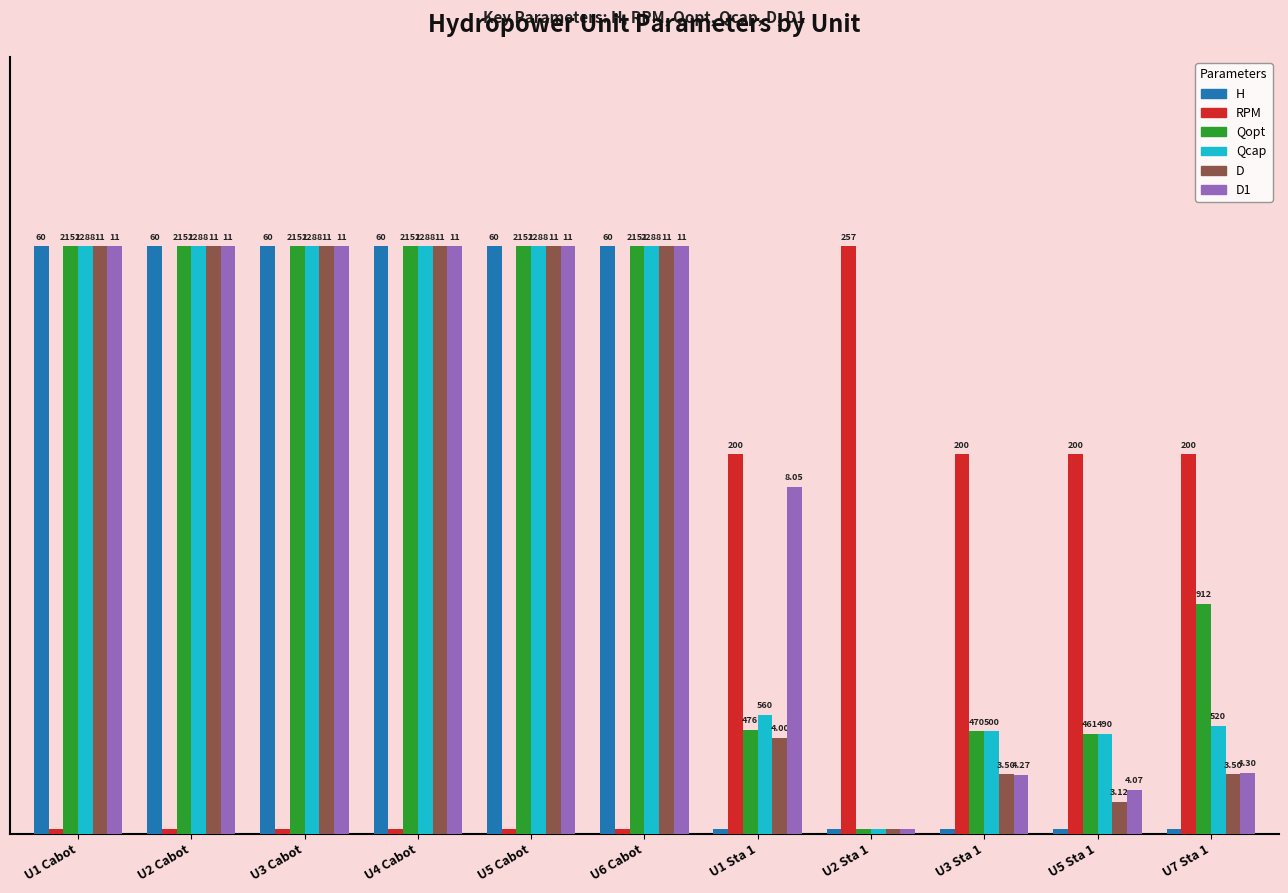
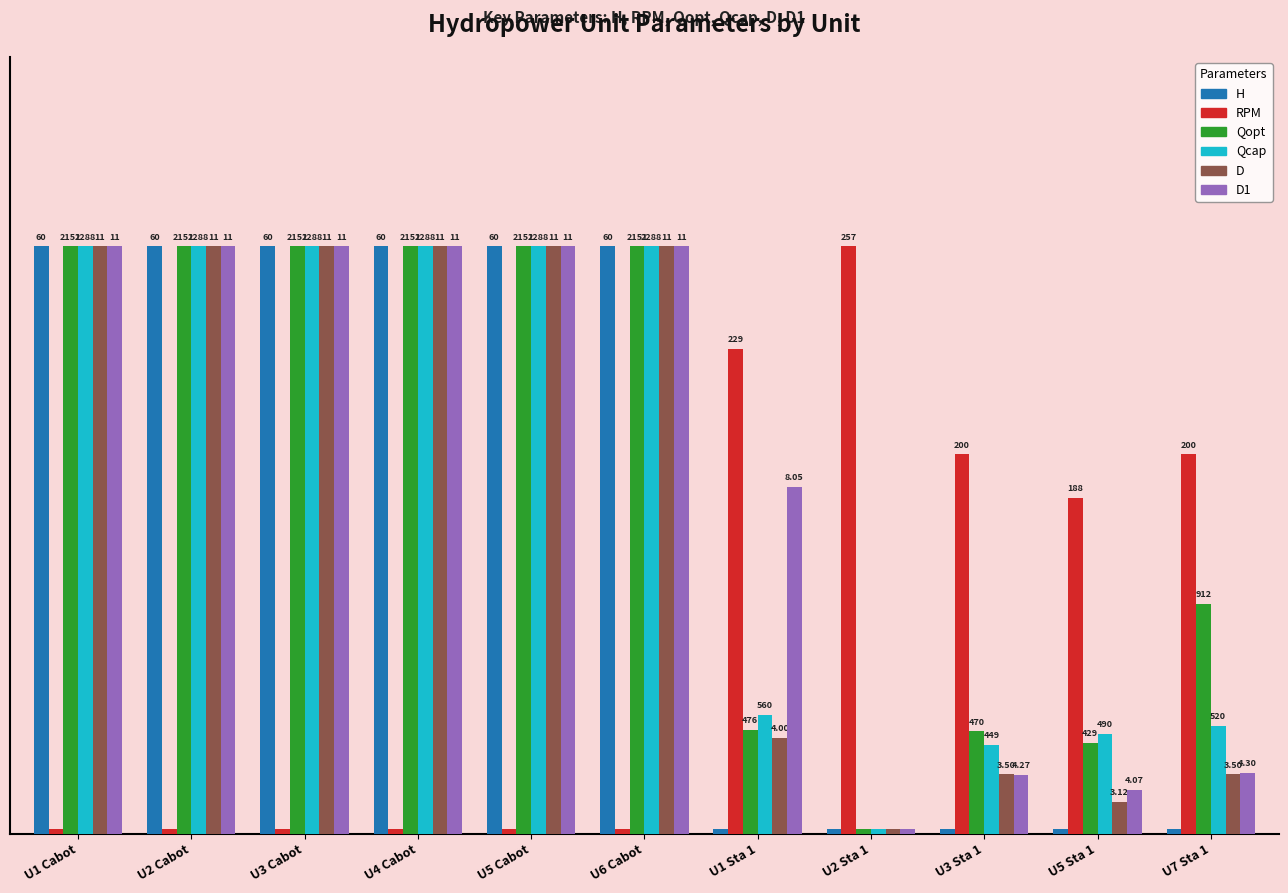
RPM, U1 Sta 1: 200 -> 229
Qcap, U3 Sta 1: 500 -> 449
RPM, U5 Sta 1: 200 -> 188
Qopt, U5 Sta 1: 461 -> 429
